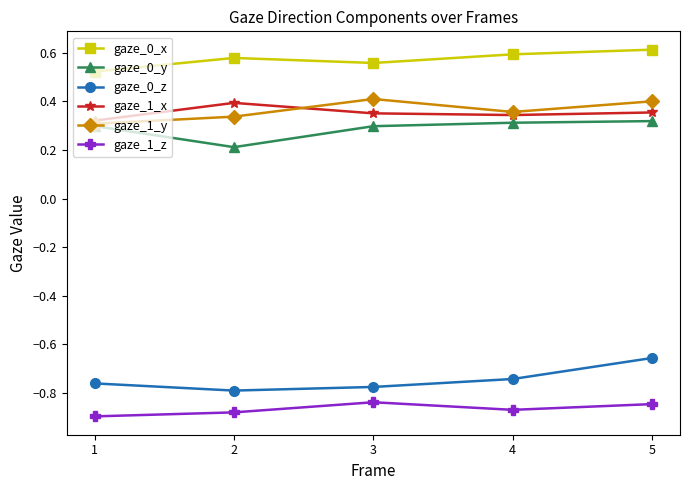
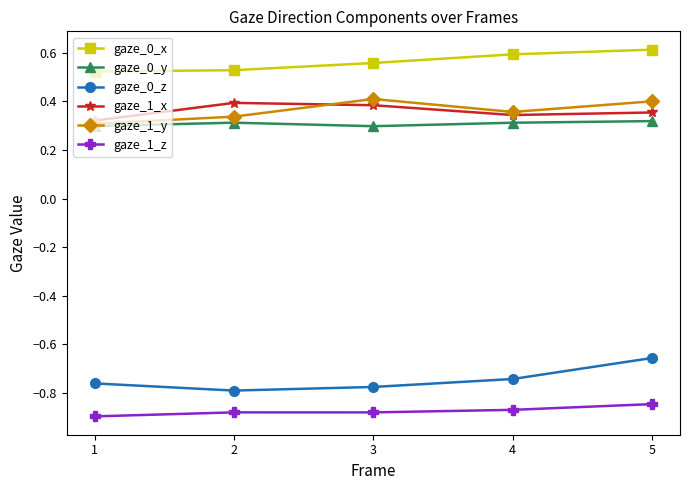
gaze_0_x, 2: 0.58 -> 0.53
gaze_0_y, 2: 0.21 -> 0.31
gaze_1_x, 3: 0.35 -> 0.38
gaze_1_z, 3: -0.84 -> -0.88
